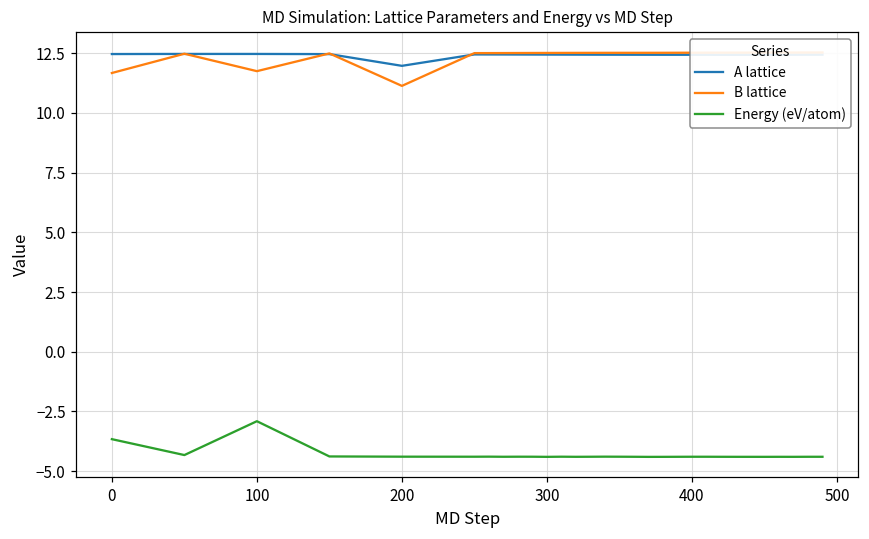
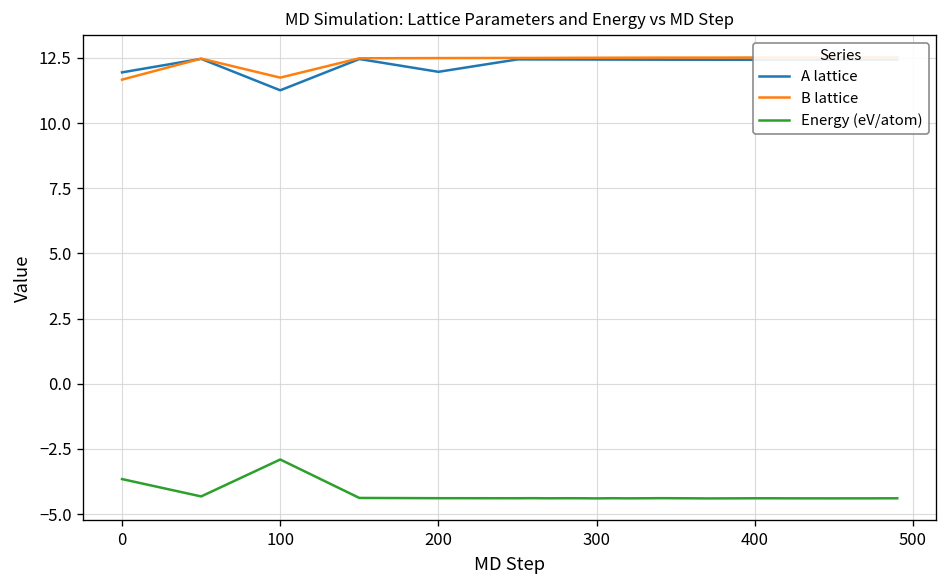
A lattice, 0: 12.5 -> 11.9
A lattice, 100: 12.5 -> 11.3
B lattice, 200: 11.1 -> 12.5
